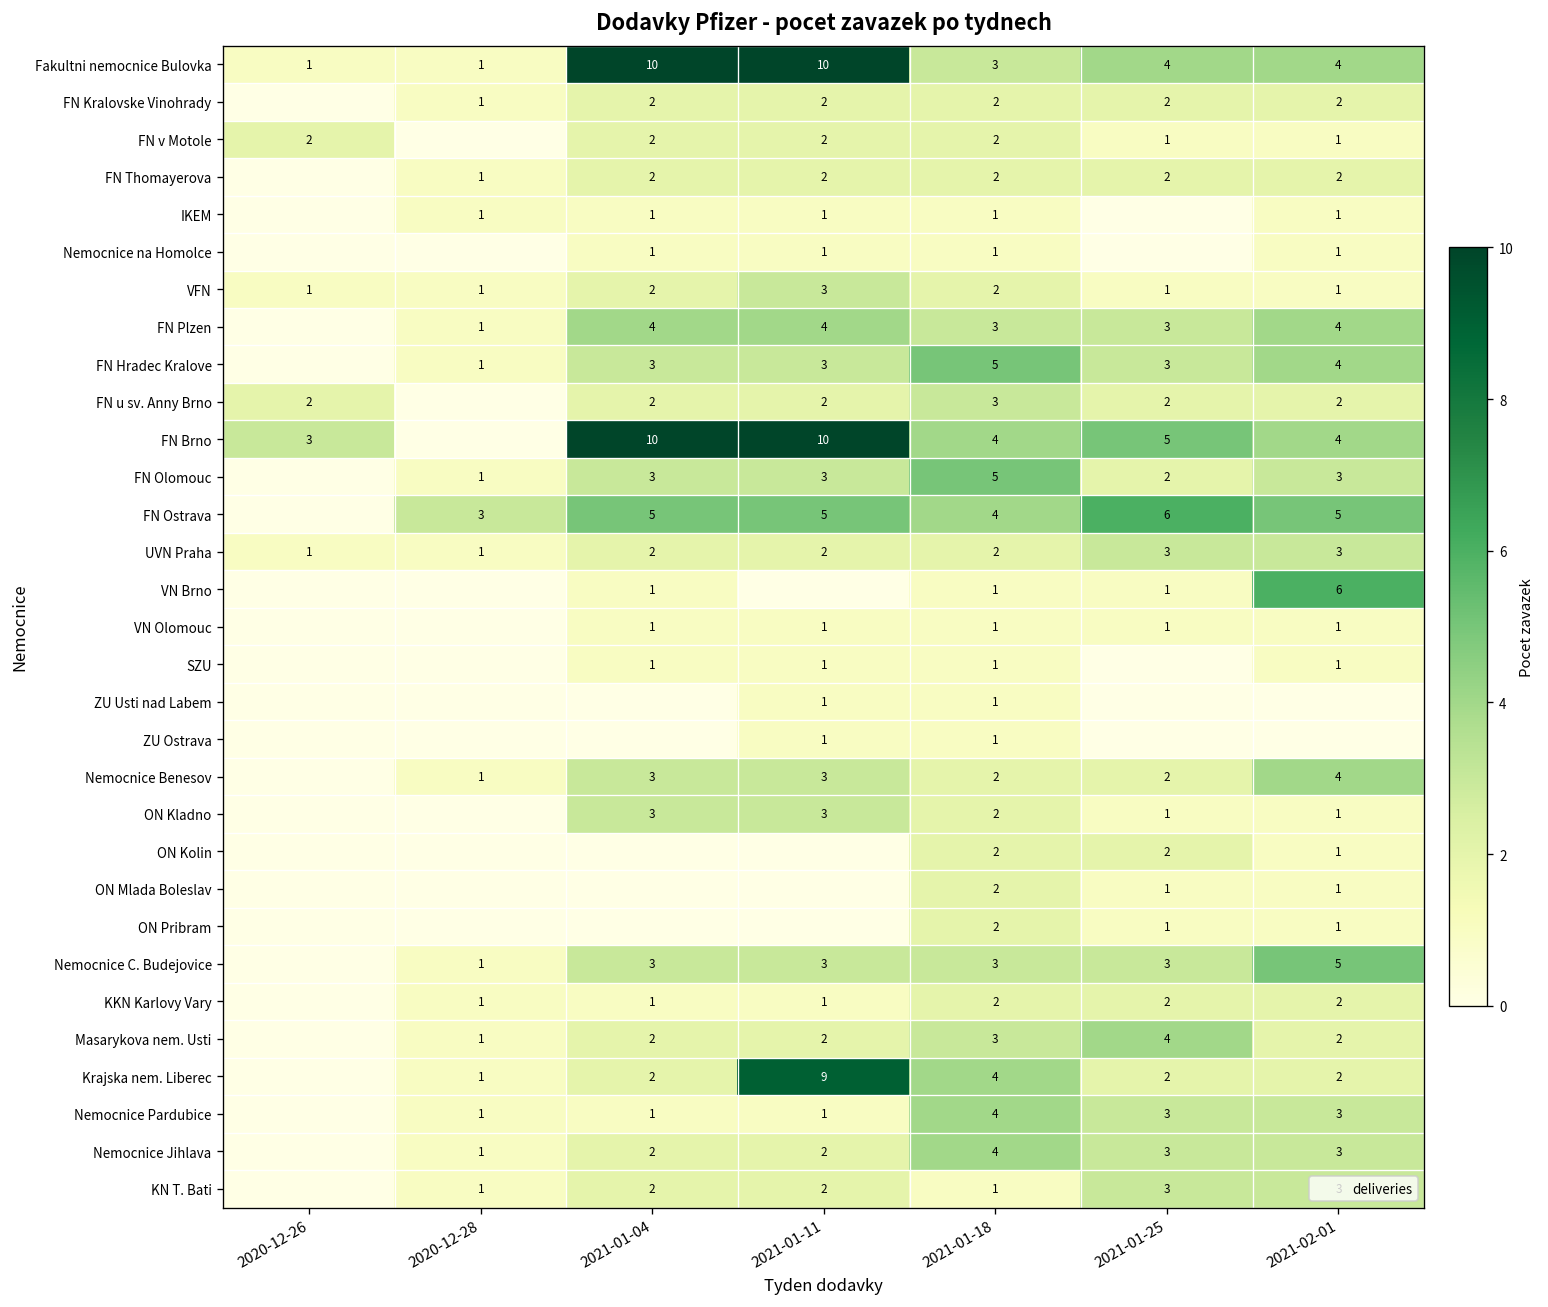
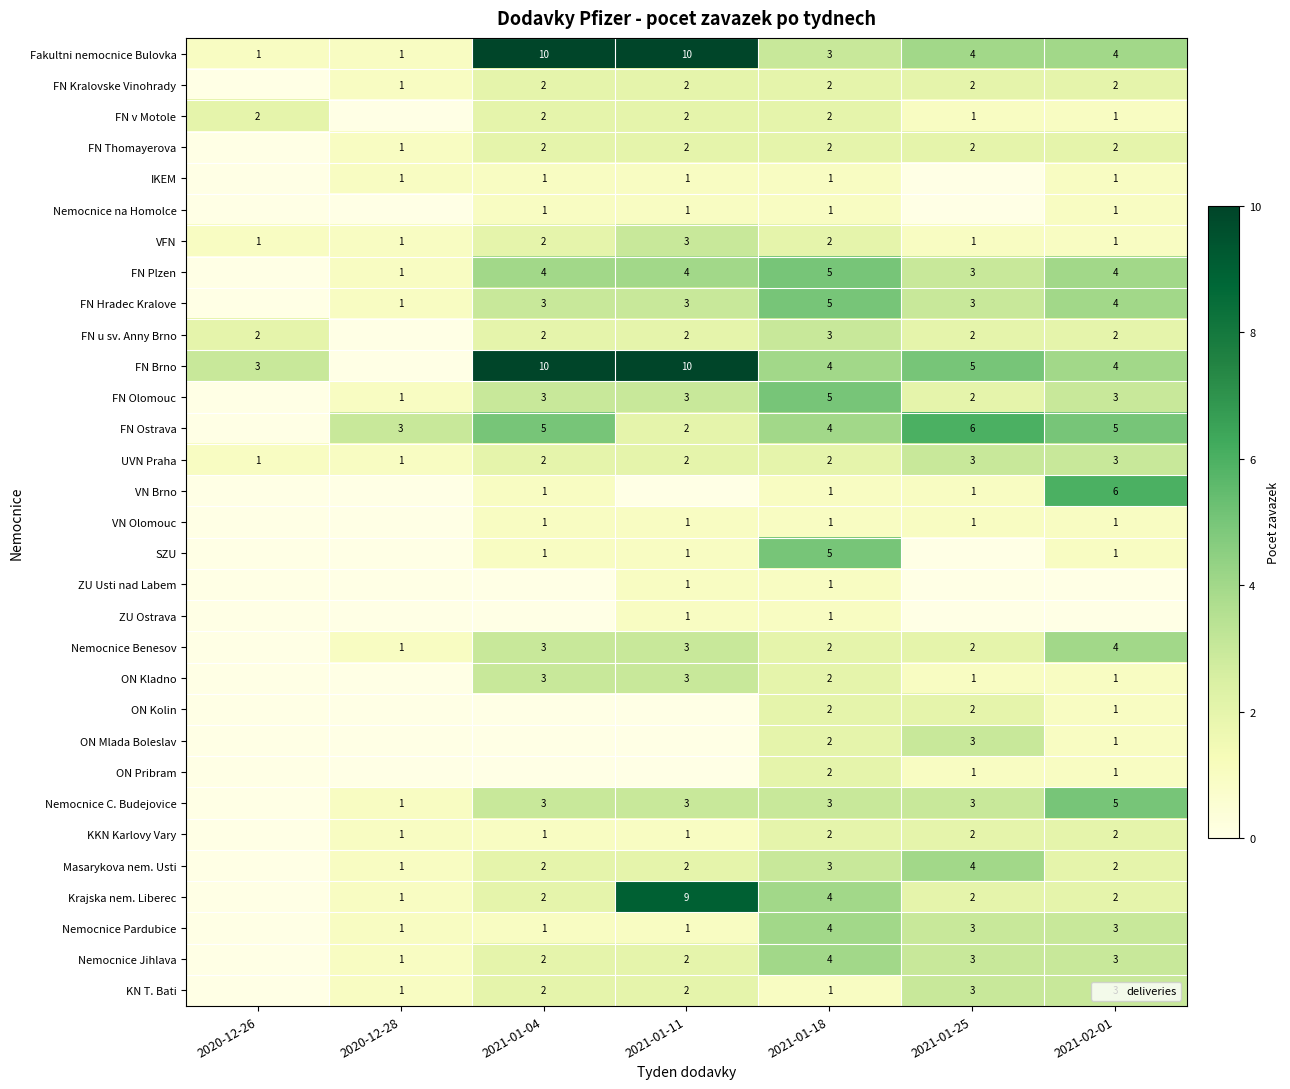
FN Plzen, 2021-01-18: 3 -> 5
FN Ostrava, 2021-01-11: 5 -> 2
SZU, 2021-01-18: 1 -> 5
ON Mlada Boleslav, 2021-01-25: 1 -> 3
